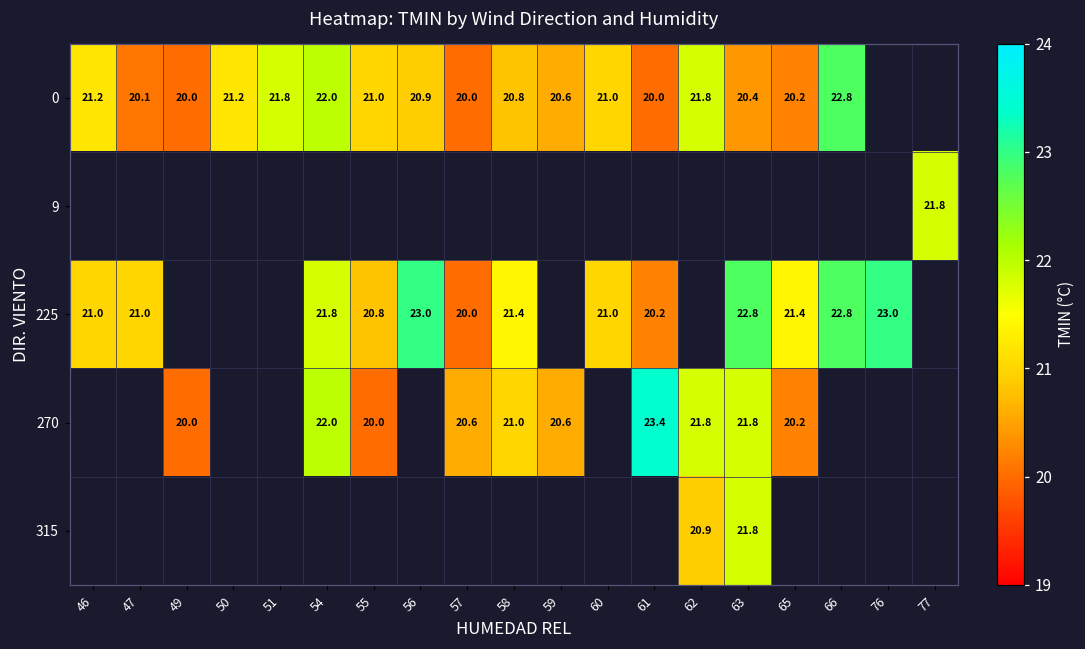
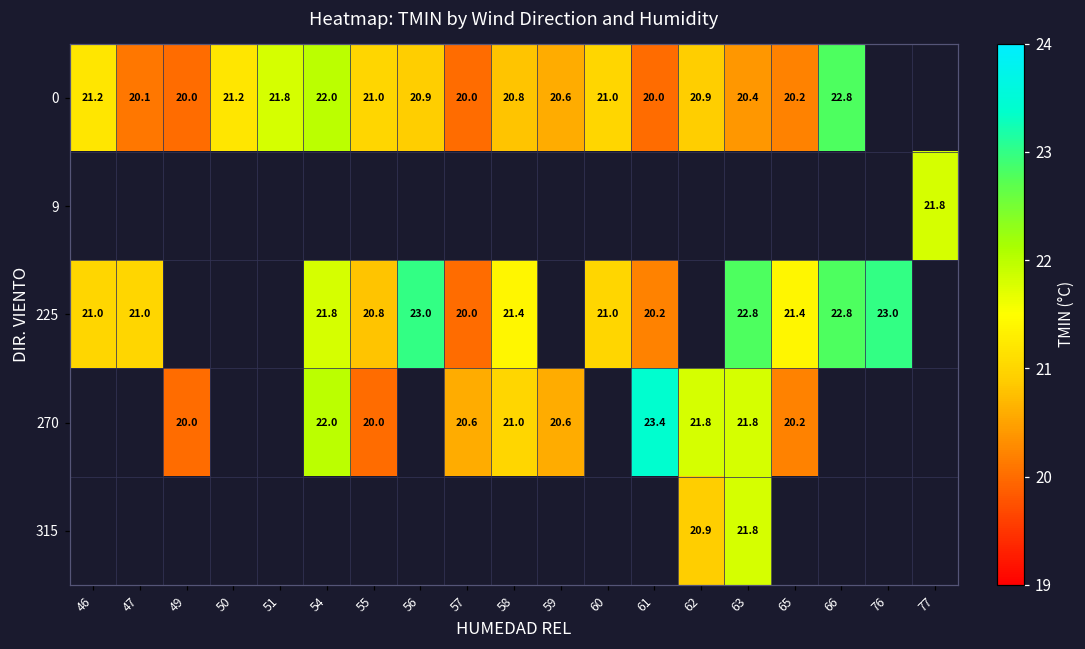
0, 62: 21.8 -> 20.9
